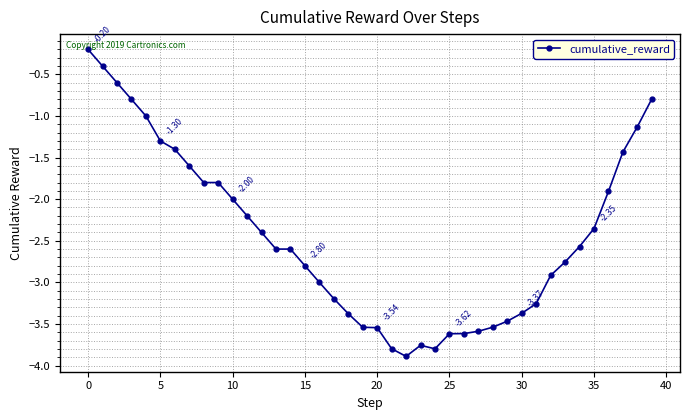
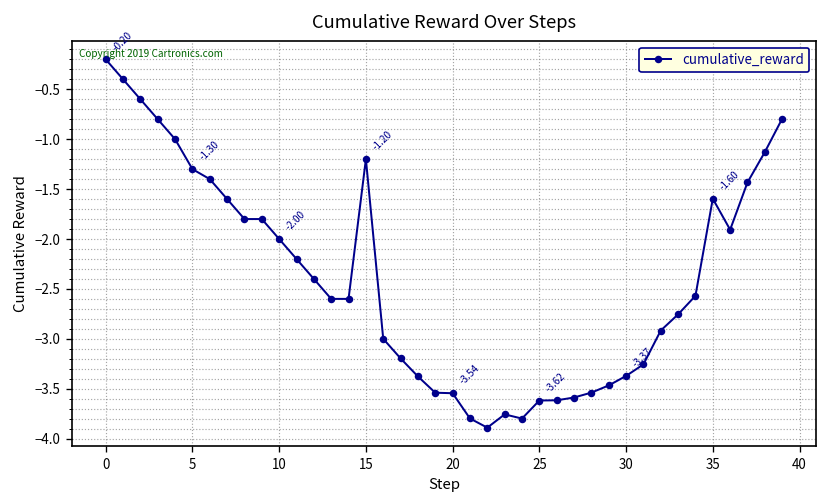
15: -2.80 -> -1.20
35: -2.35 -> -1.60
